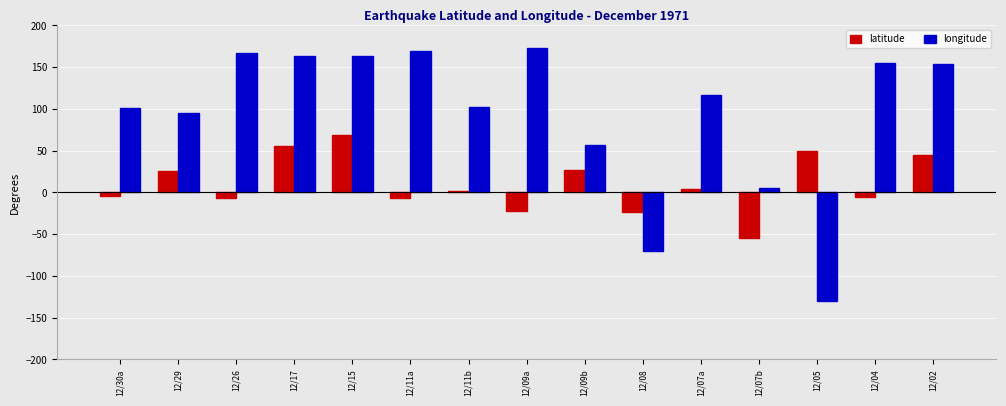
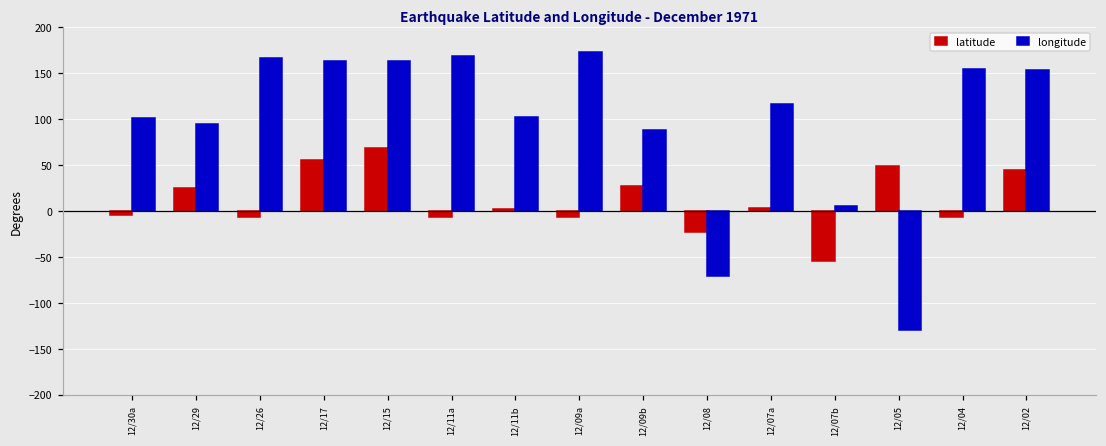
latitude, 12/09a: -20 -> -10
longitude, 12/09b: 60 -> 90
